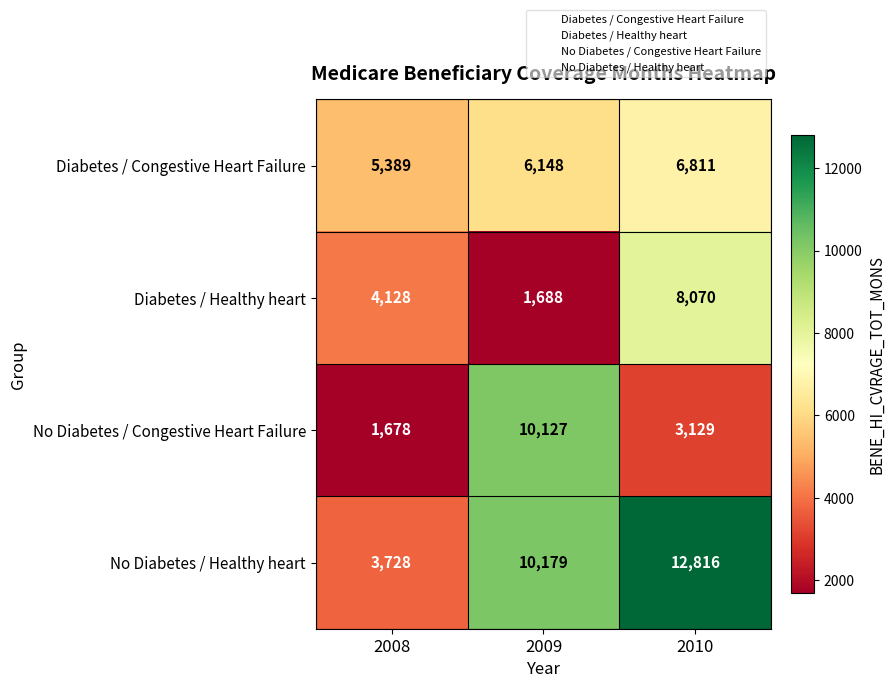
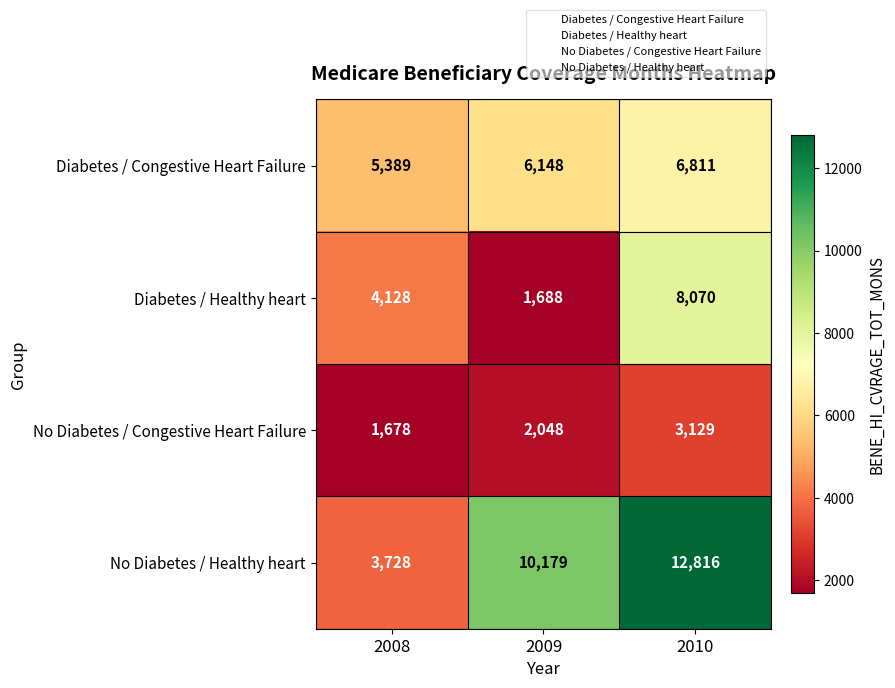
No Diabetes / Congestive Heart Failure, 2009: 10,127 -> 2,048
